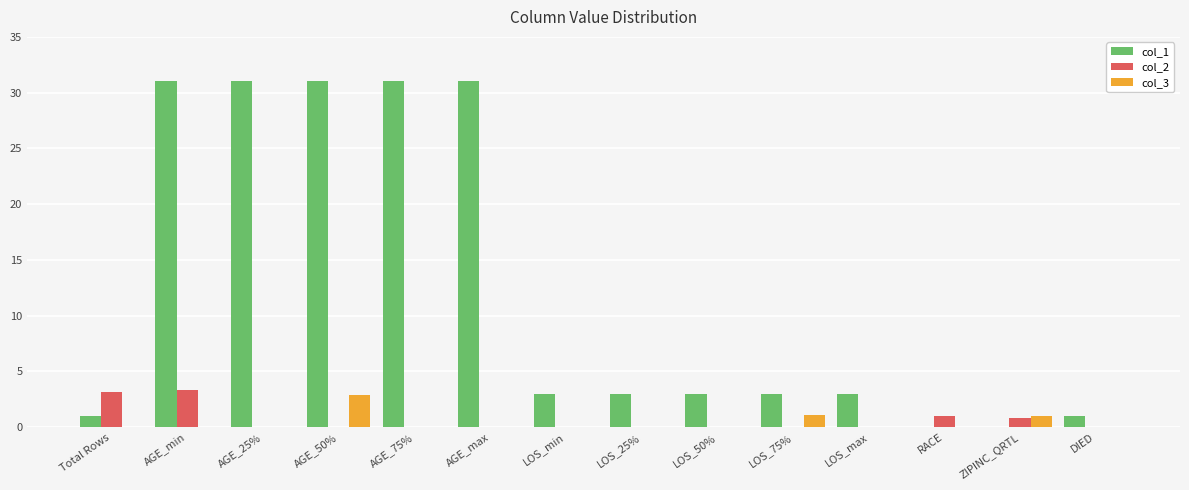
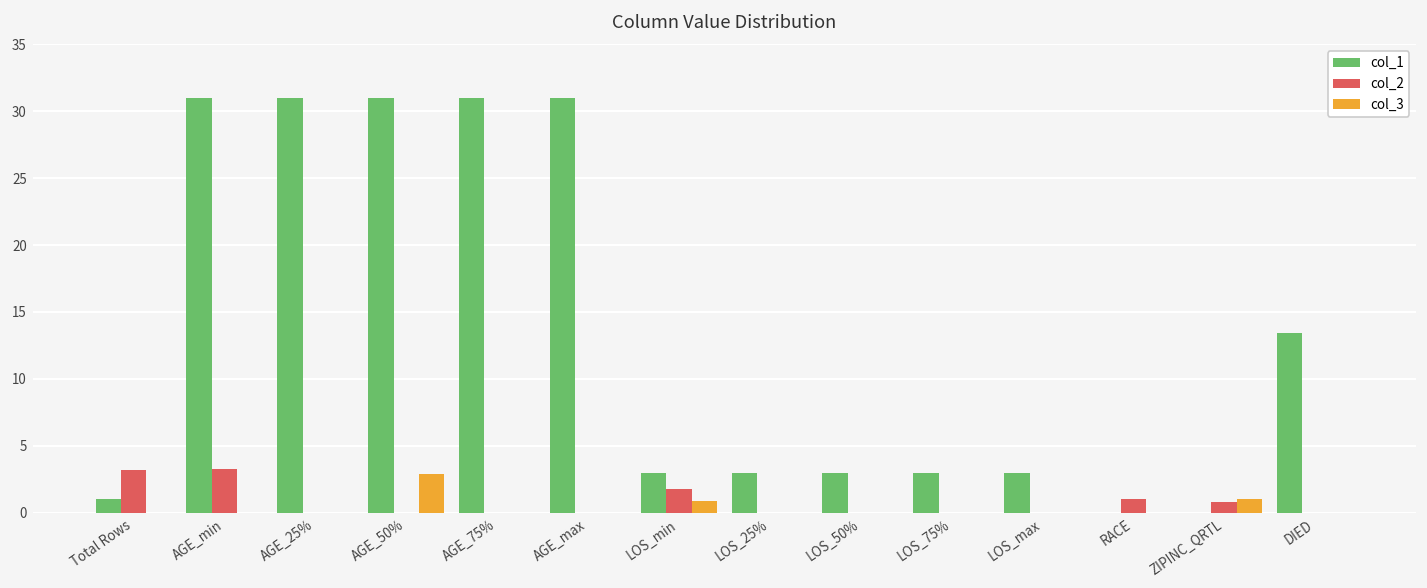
col_2, LOS_min: 0.0 -> 1.8
col_3, LOS_min: 0.0 -> 0.9
col_3, LOS_75%: 1.1 -> 0.0
col_1, DIED: 1.0 -> 13.4
